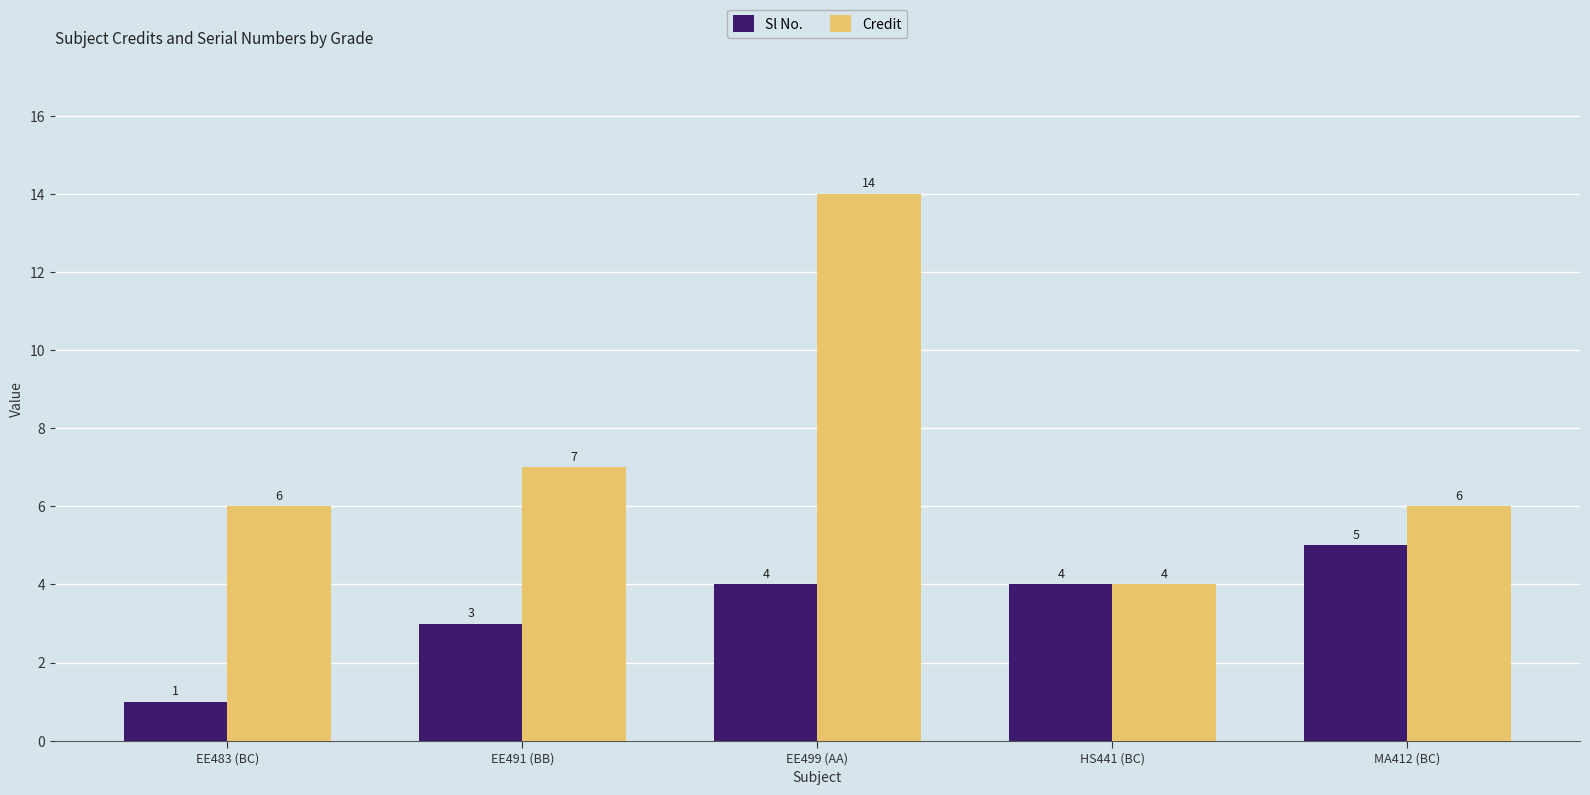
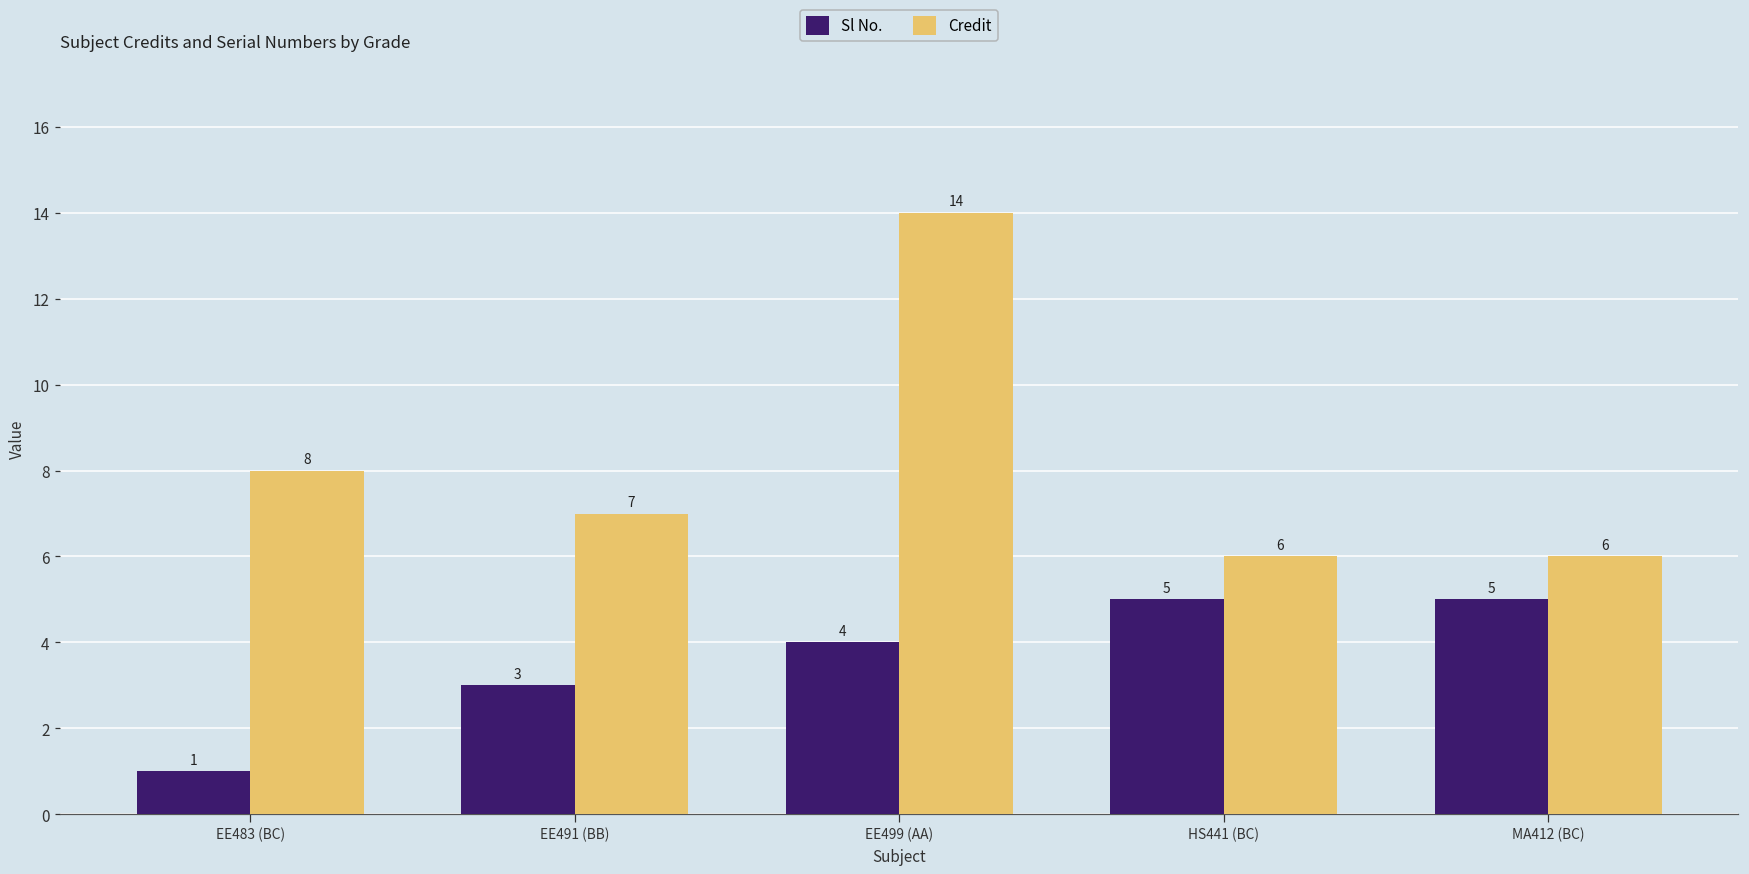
Credit, EE483 (BC): 6 -> 8
Sl No., HS441 (BC): 4 -> 5
Credit, HS441 (BC): 4 -> 6
